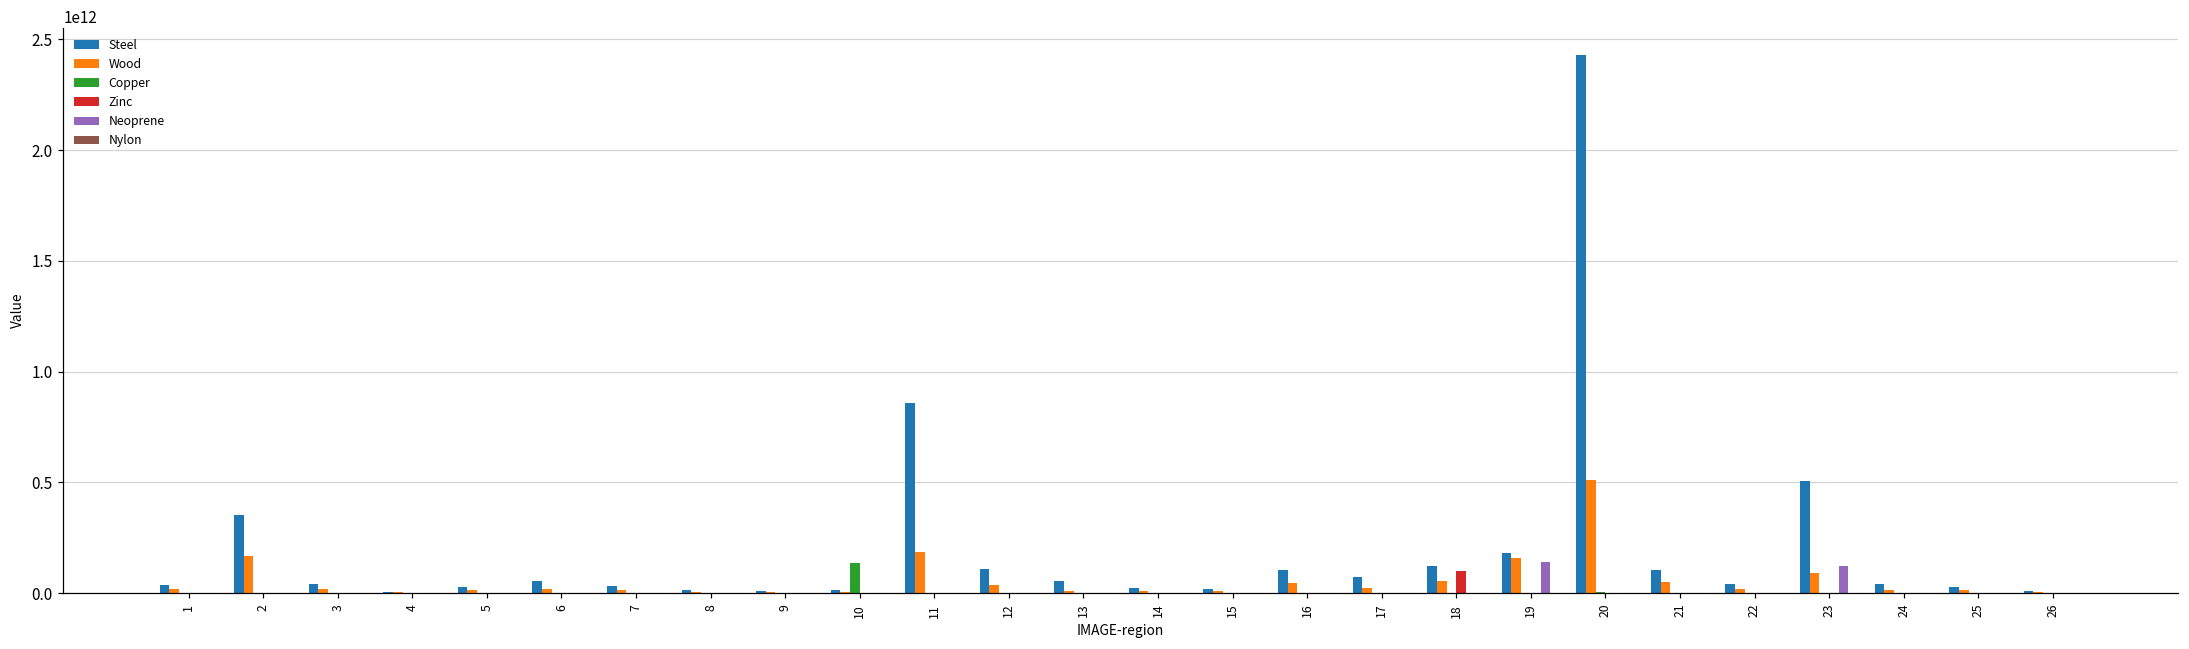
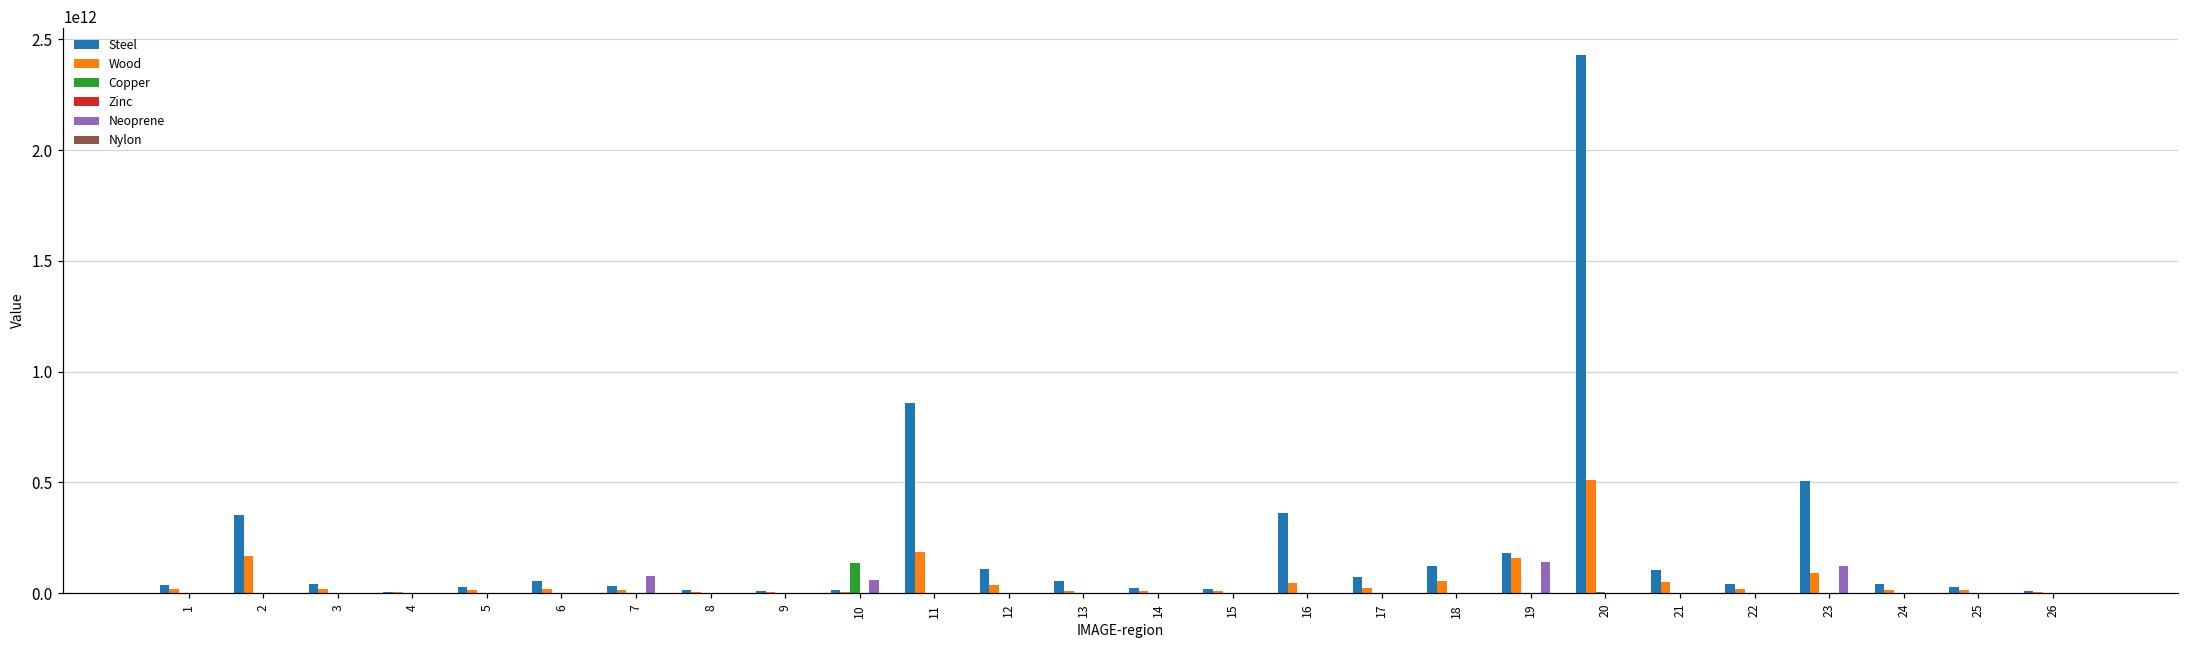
Neoprene, 7: 0 -> 80000000000
Neoprene, 10: 0 -> 60000000000
Steel, 16: 100000000000 -> 360000000000
Zinc, 18: 100000000000 -> 0
